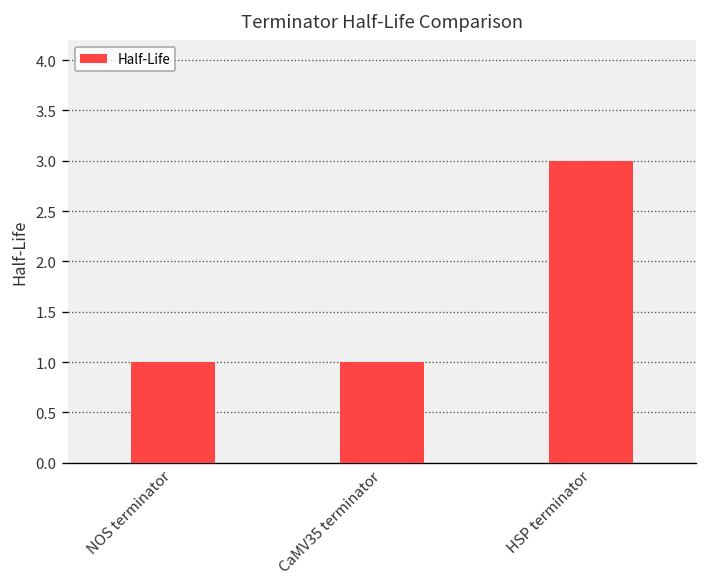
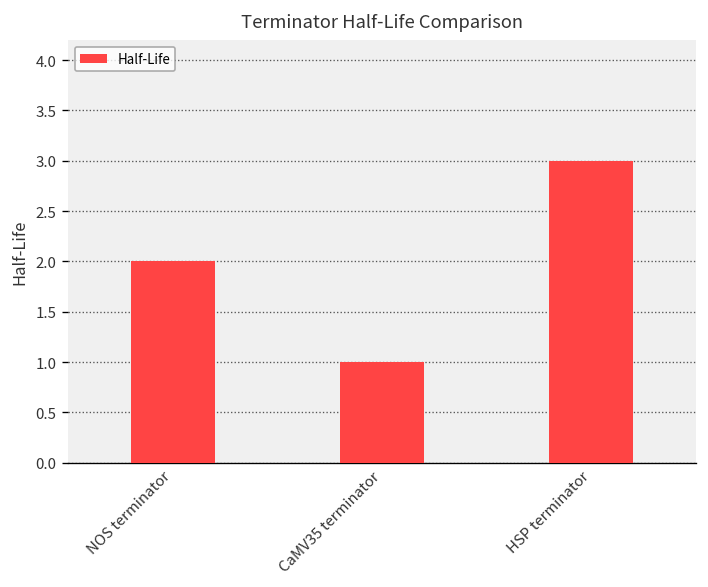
NOS terminator: 1 -> 2
